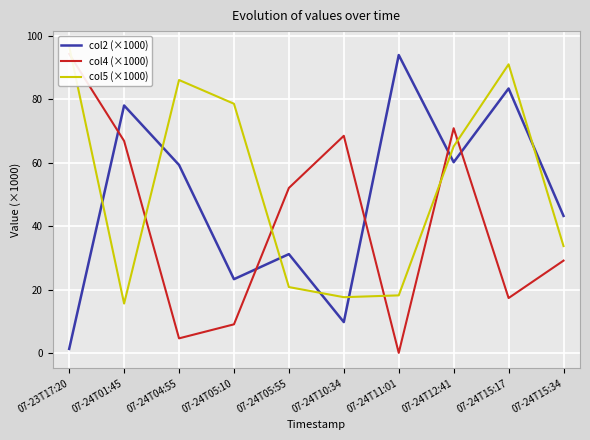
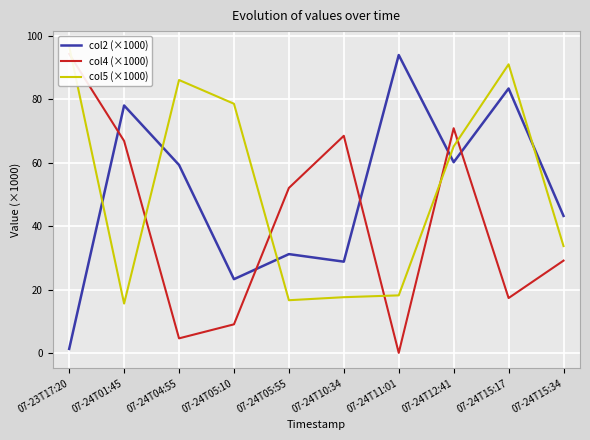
col5 (×1000), 07-24T05:55: 21 -> 17
col2 (×1000), 07-24T10:34: 10 -> 29
